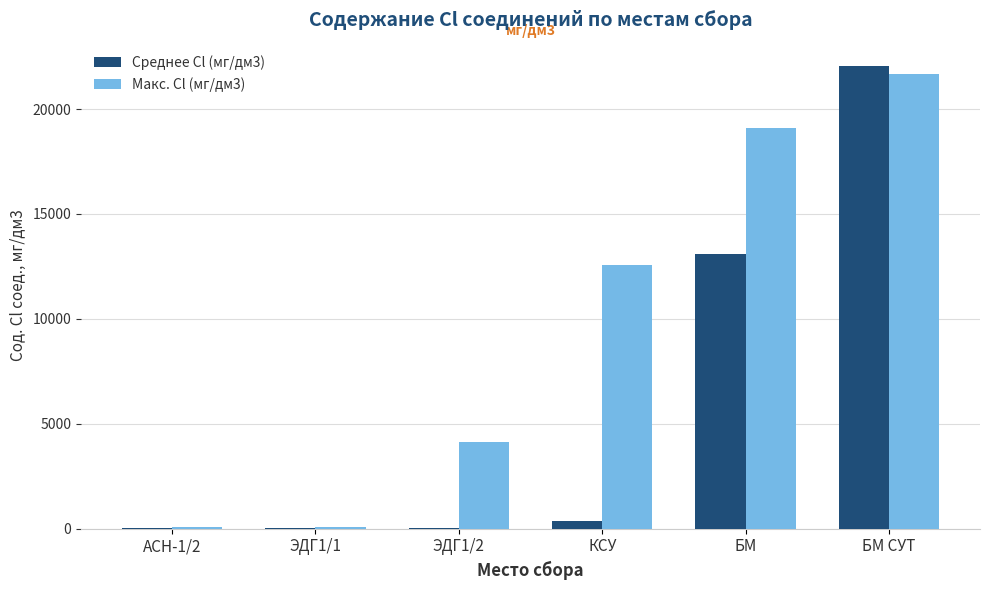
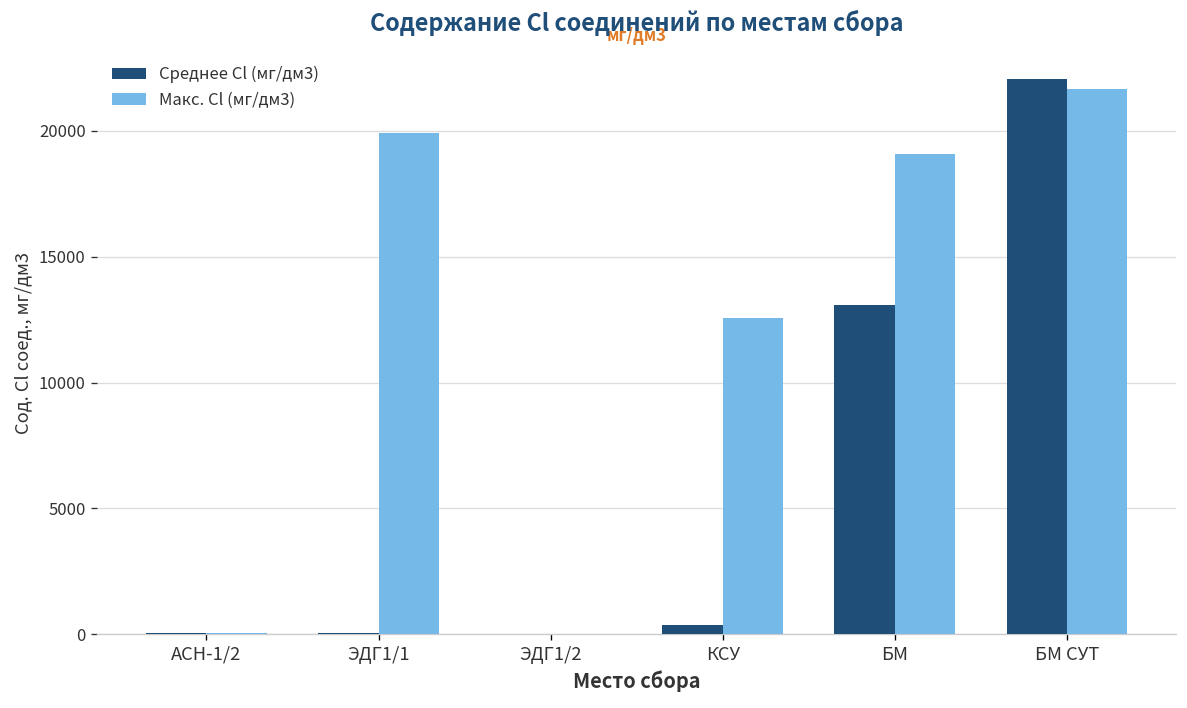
Макс. Cl (мг/дм3), ЭДГ1/1: 100 -> 19900
Макс. Cl (мг/дм3), ЭДГ1/2: 4100 -> 0
